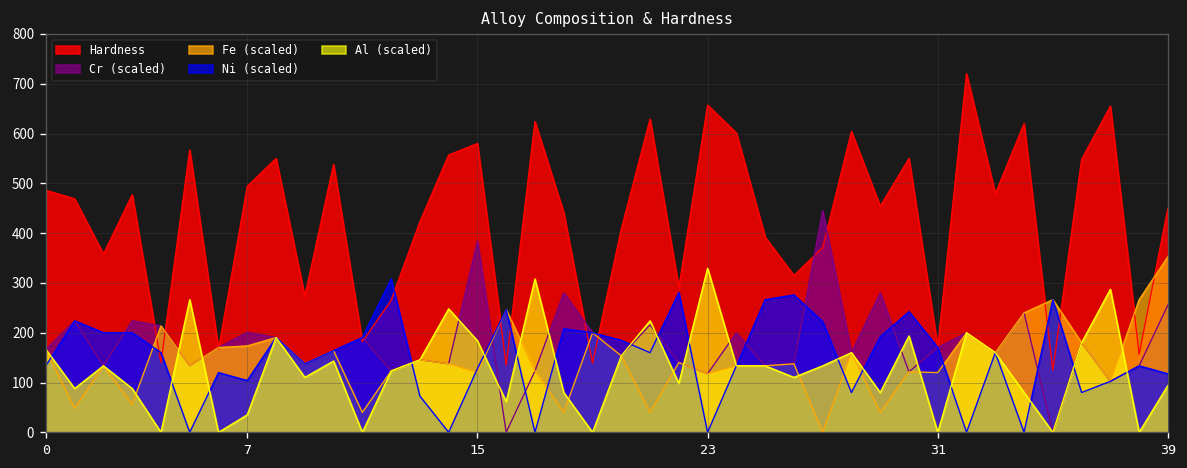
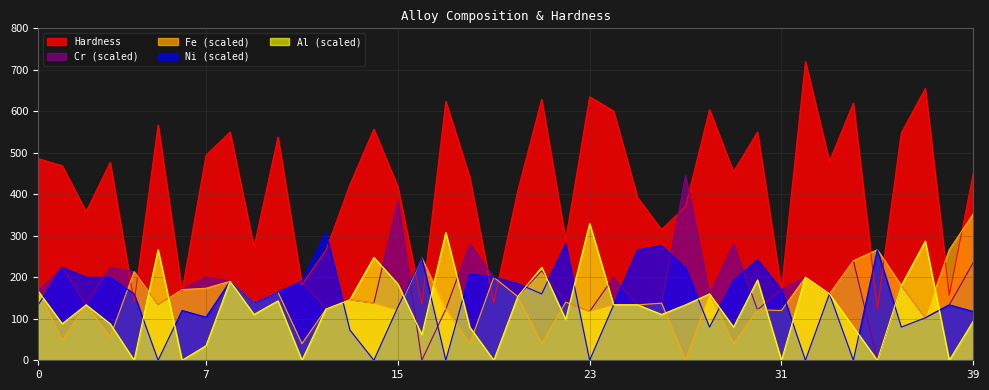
Hardness, 15: 580 -> 420
Hardness, 23: 660 -> 640
Cr (scaled), 39: 260 -> 240
